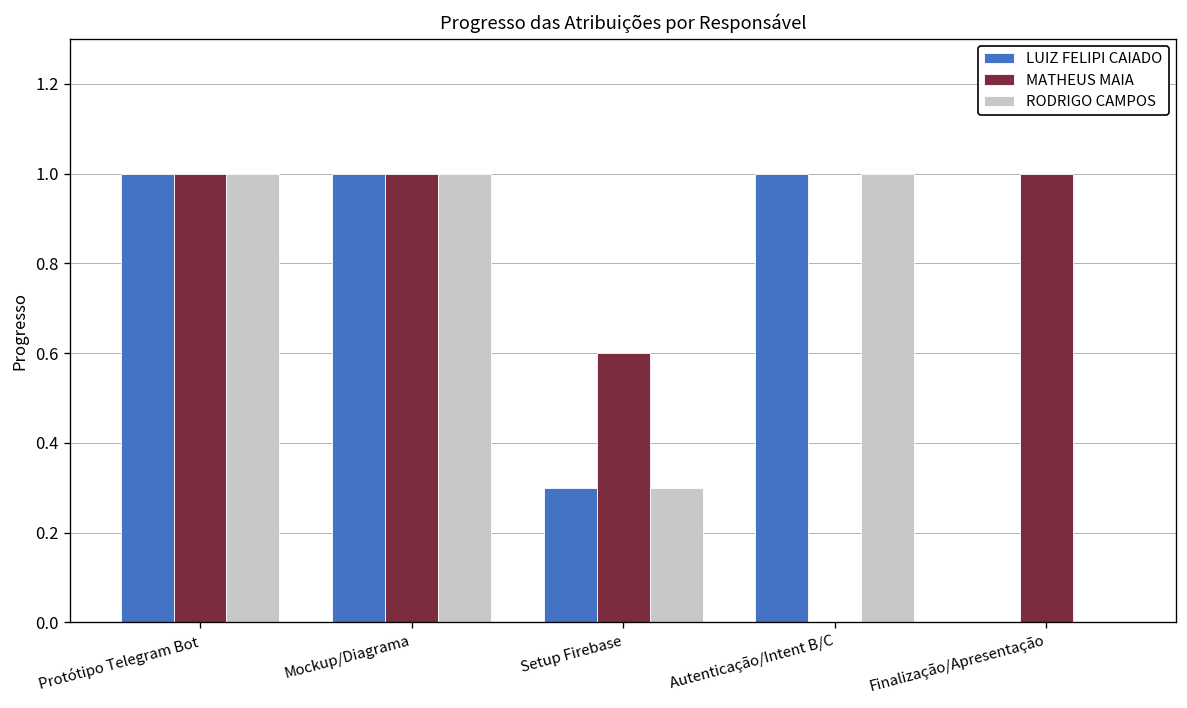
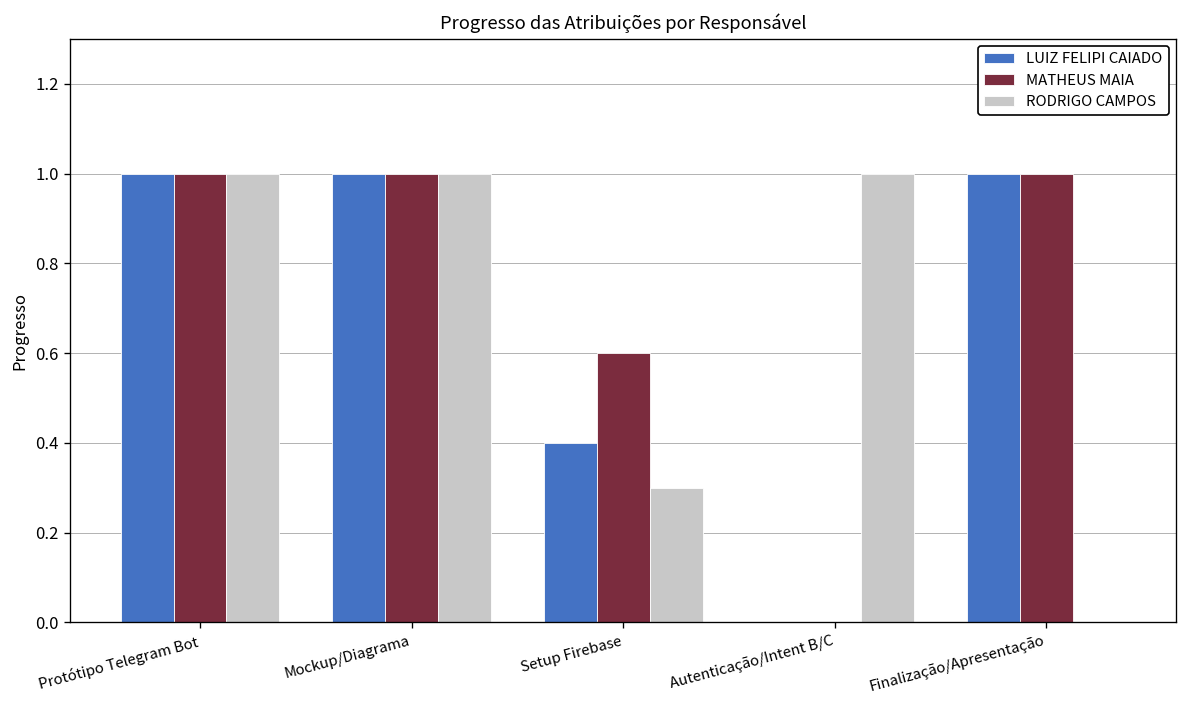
LUIZ FELIPI CAIADO, Setup Firebase: 0.3 -> 0.4
LUIZ FELIPI CAIADO, Autenticação/Intent B/C: 1 -> 0
LUIZ FELIPI CAIADO, Finalização/Apresentação: 0 -> 1
